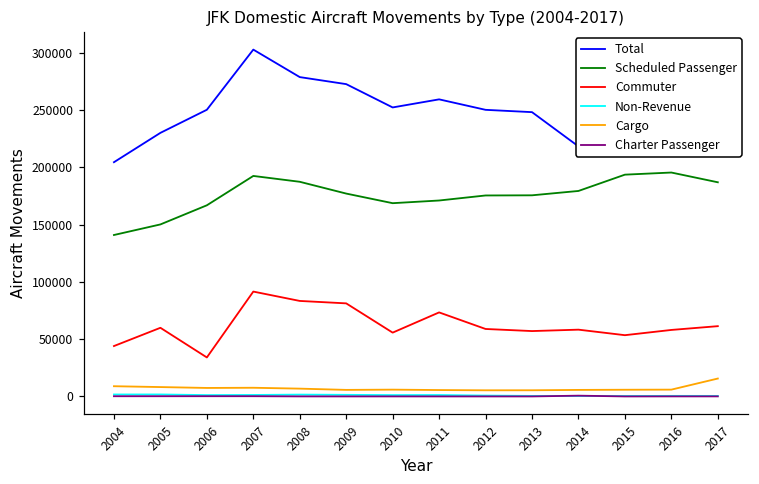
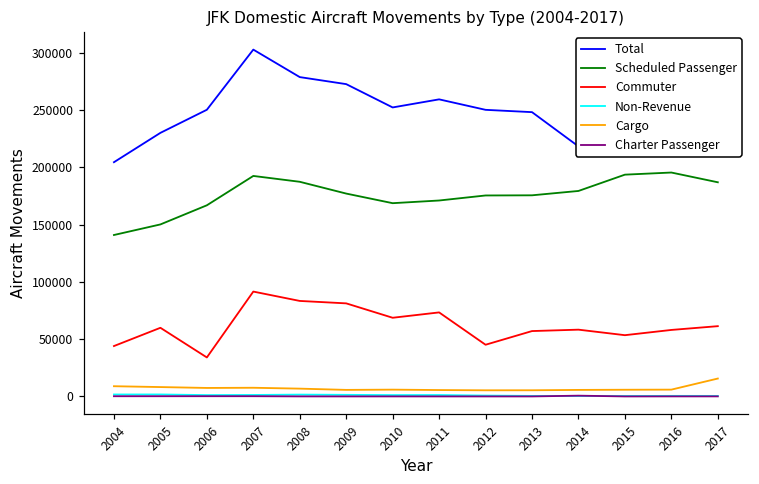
Commuter, 2010: 56000 -> 69000
Commuter, 2012: 59000 -> 45000
